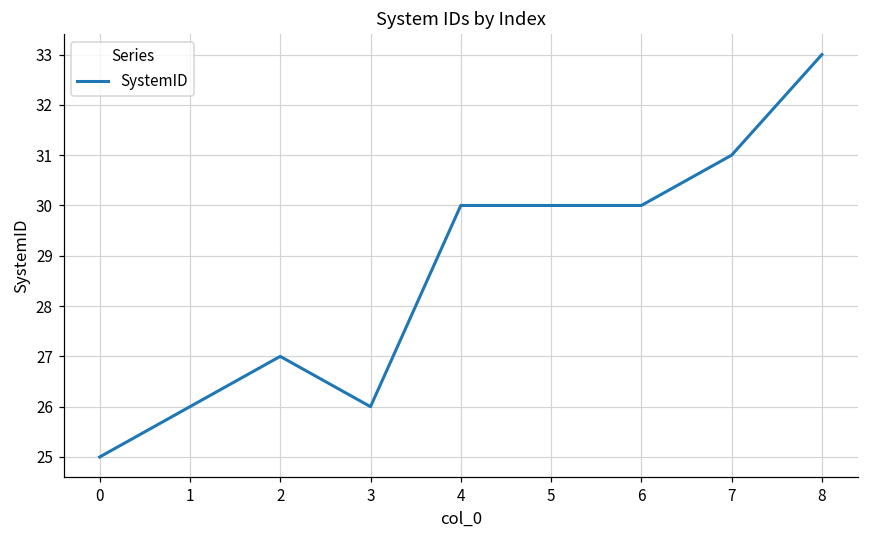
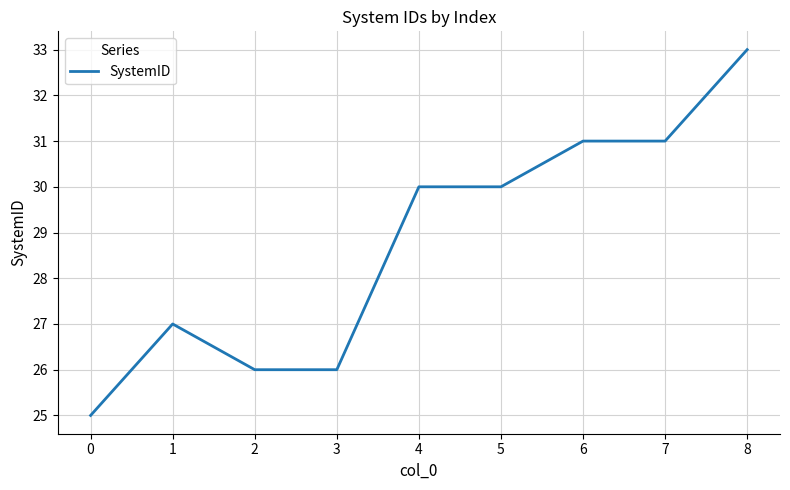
1: 26 -> 27
2: 27 -> 26
6: 30 -> 31
